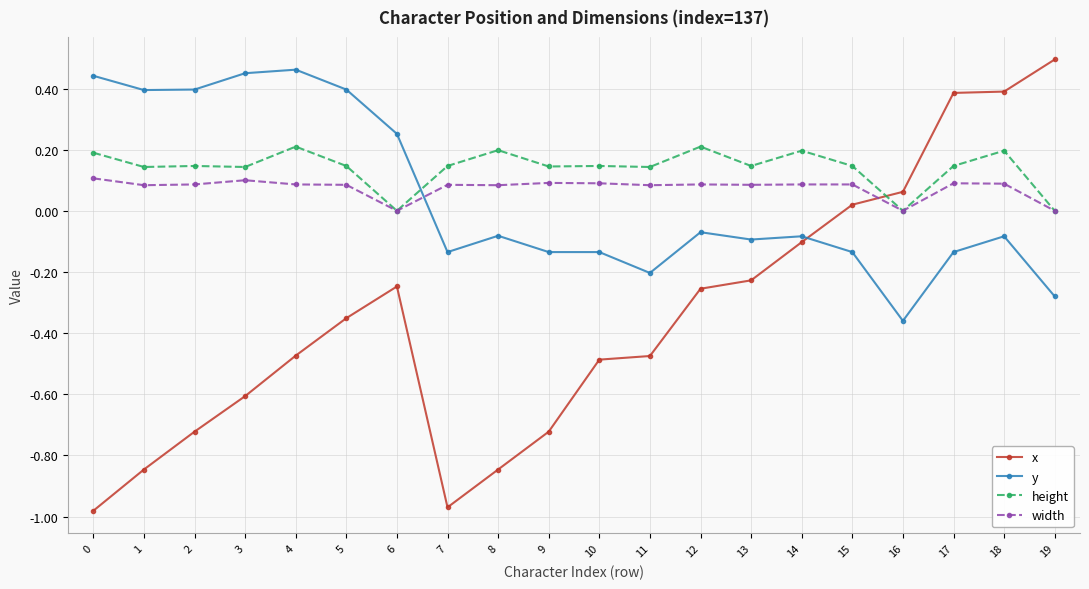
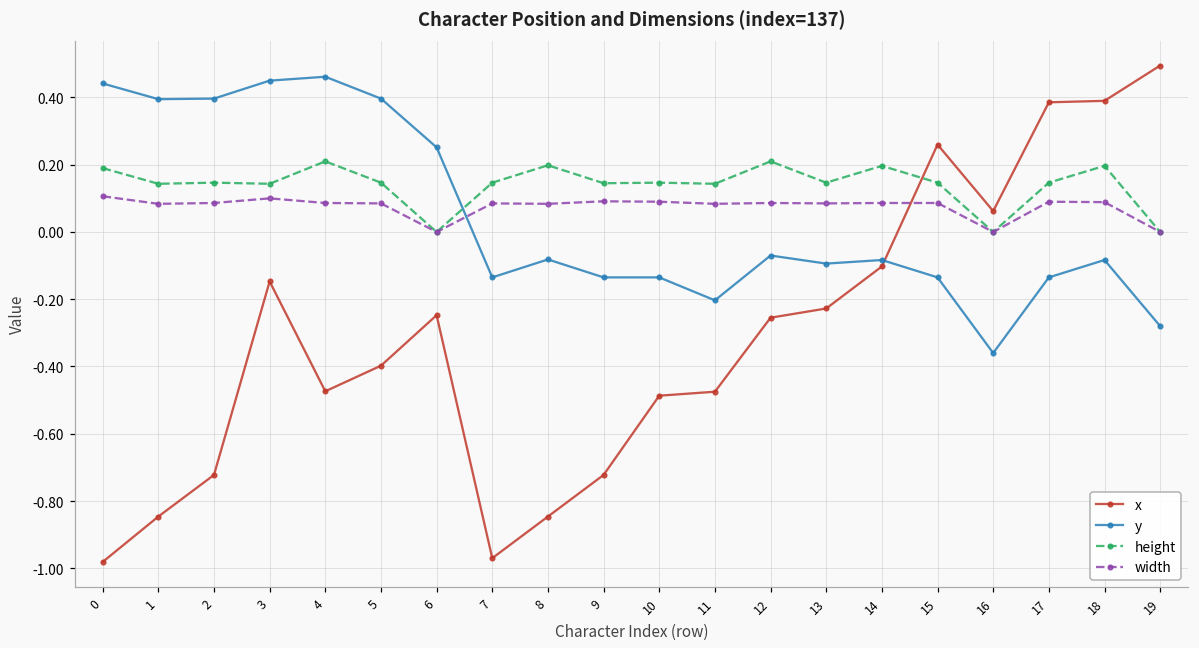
x, 3: -0.61 -> -0.15
x, 5: -0.35 -> -0.40
x, 15: 0.02 -> 0.26
